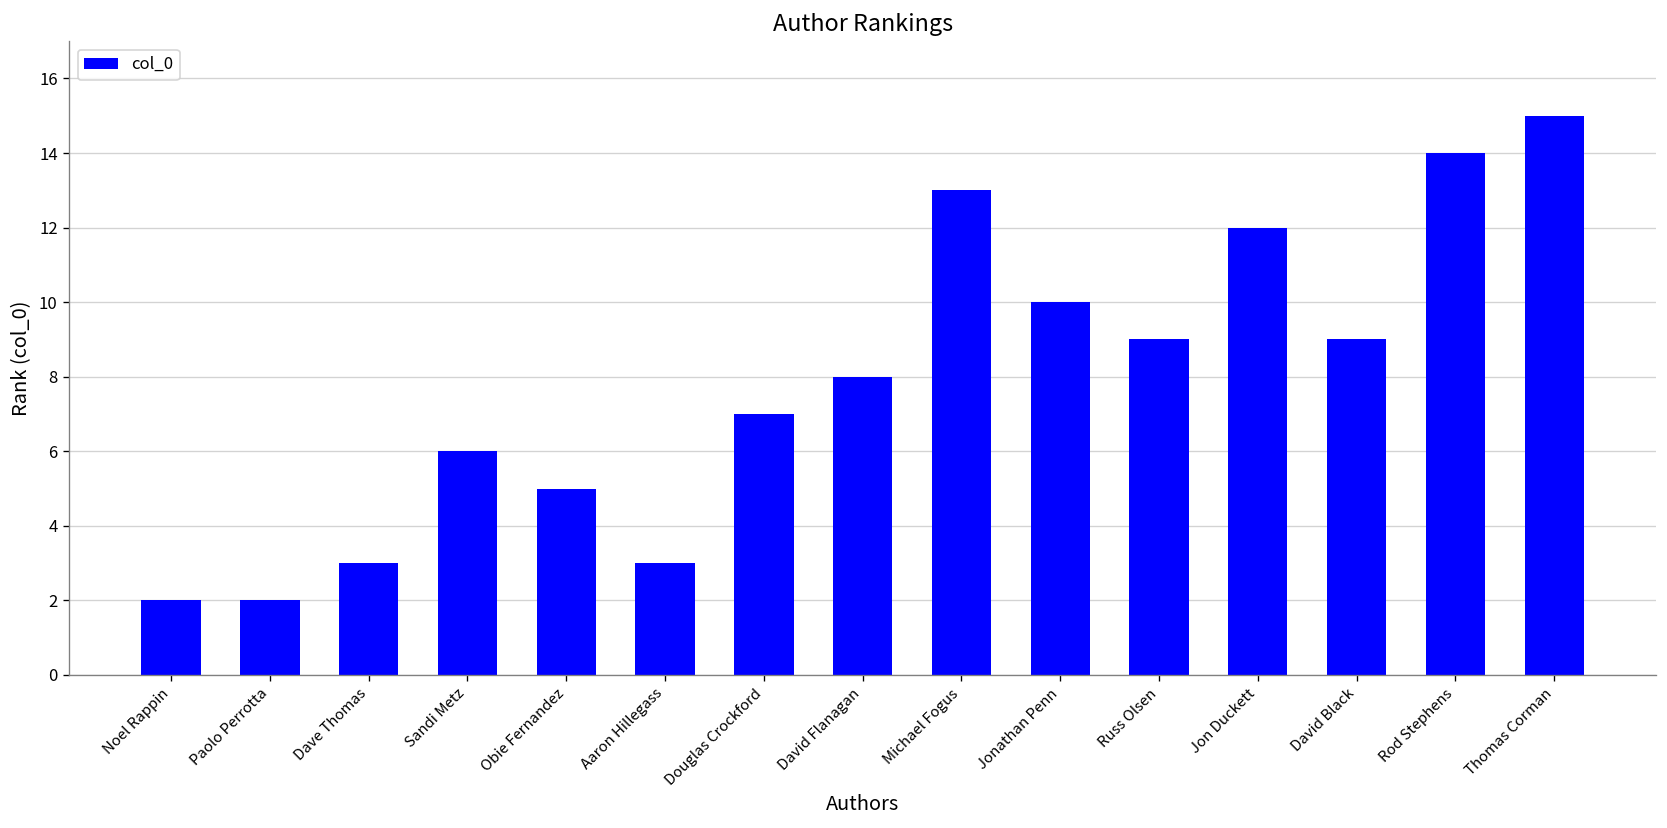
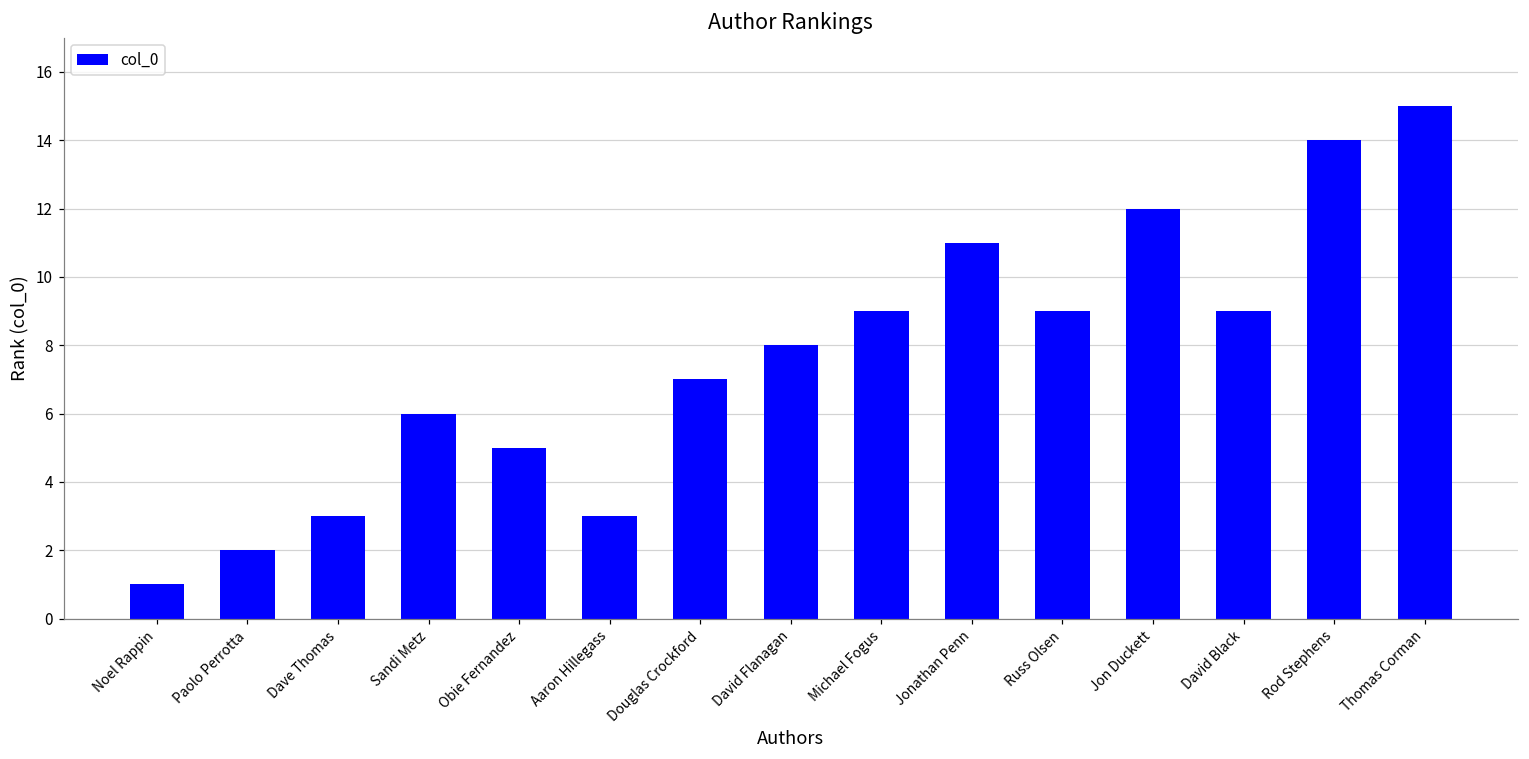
Noel Rappin: 2 -> 1
Michael Fogus: 13 -> 9
Jonathan Penn: 10 -> 11
